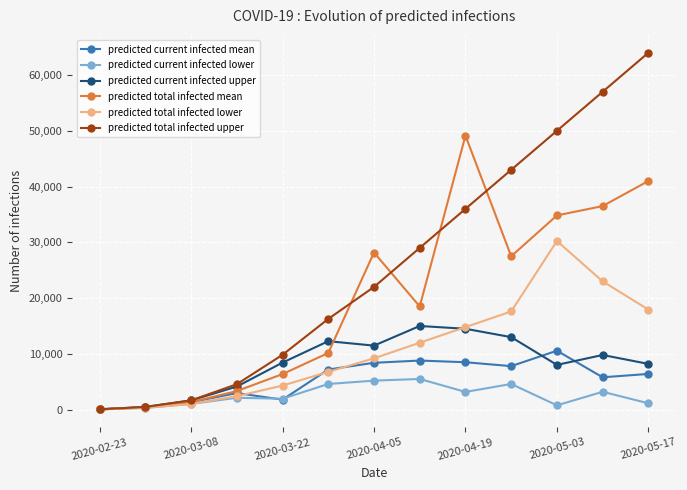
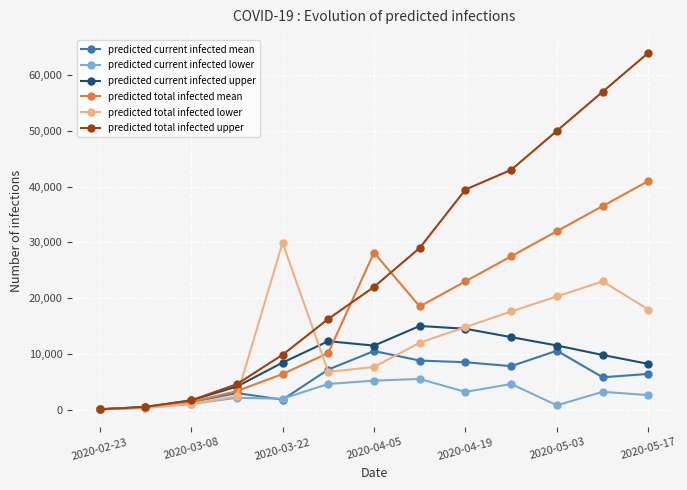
predicted total infected lower, 2020-03-22: 4,000 -> 30,000
predicted current infected mean, 2020-04-05: 8,000 -> 11,000
predicted total infected lower, 2020-04-05: 9,000 -> 8,000
predicted total infected mean, 2020-04-19: 49,000 -> 23,000
predicted total infected upper, 2020-04-19: 36,000 -> 39,000
predicted current infected upper, 2020-05-03: 8,000 -> 12,000
predicted total infected mean, 2020-05-03: 35,000 -> 32,000
predicted total infected lower, 2020-05-03: 30,000 -> 20,000
predicted current infected lower, 2020-05-17: 1,000 -> 3,000
